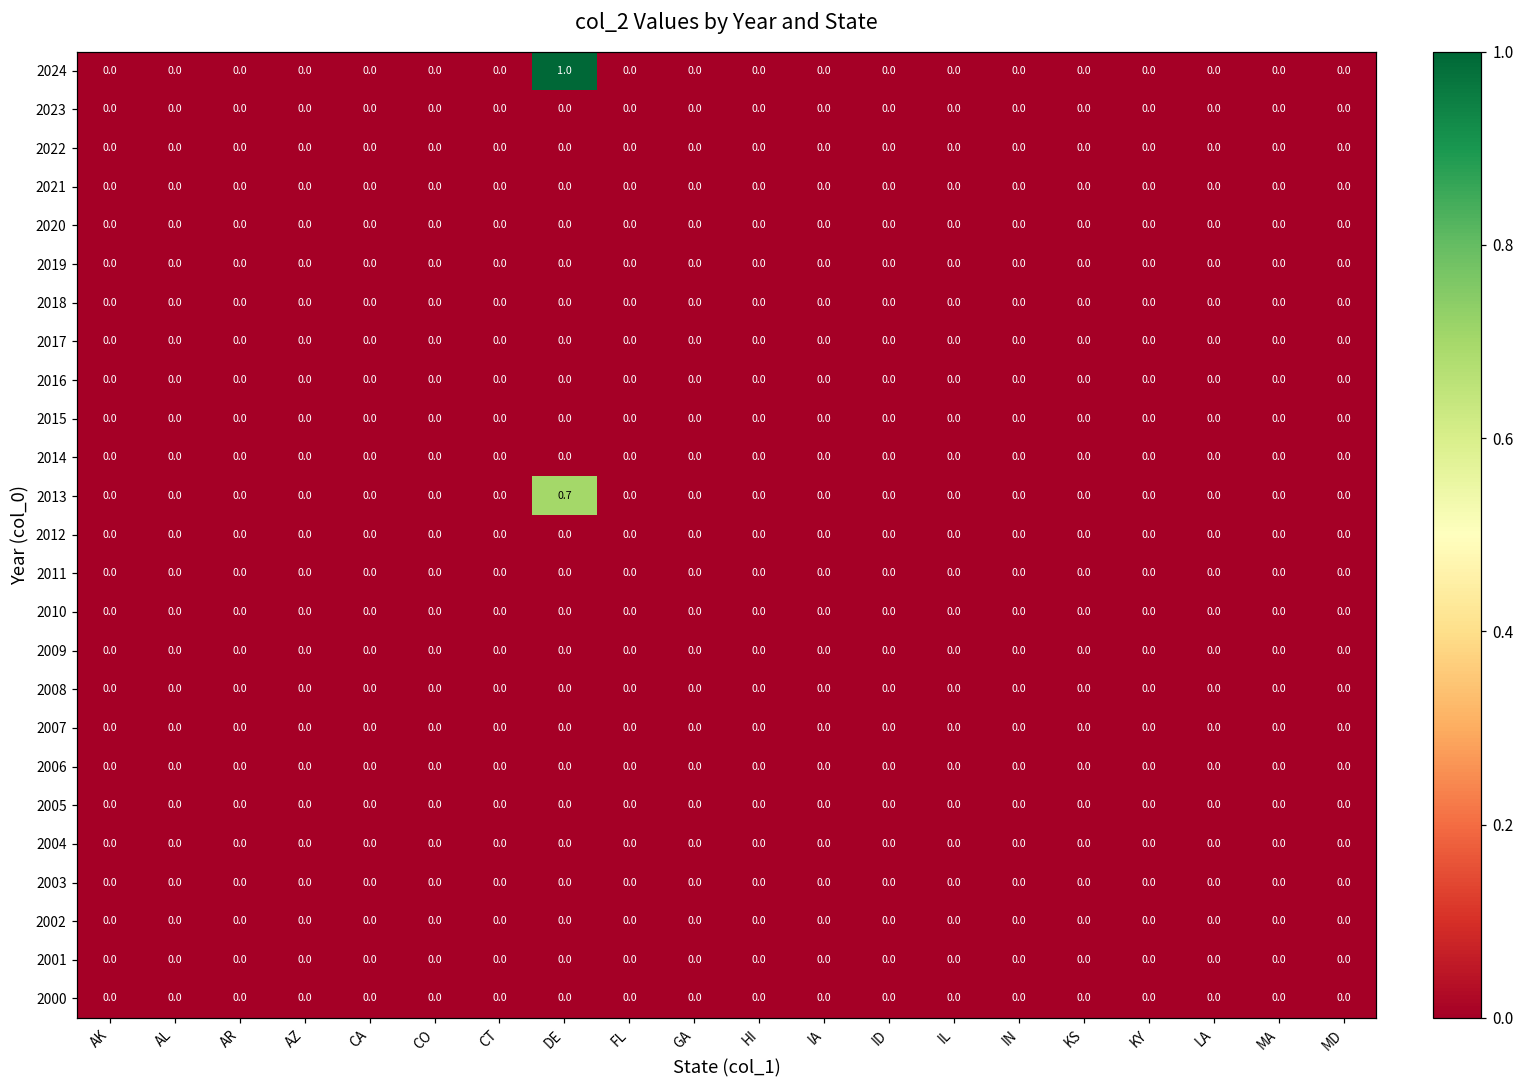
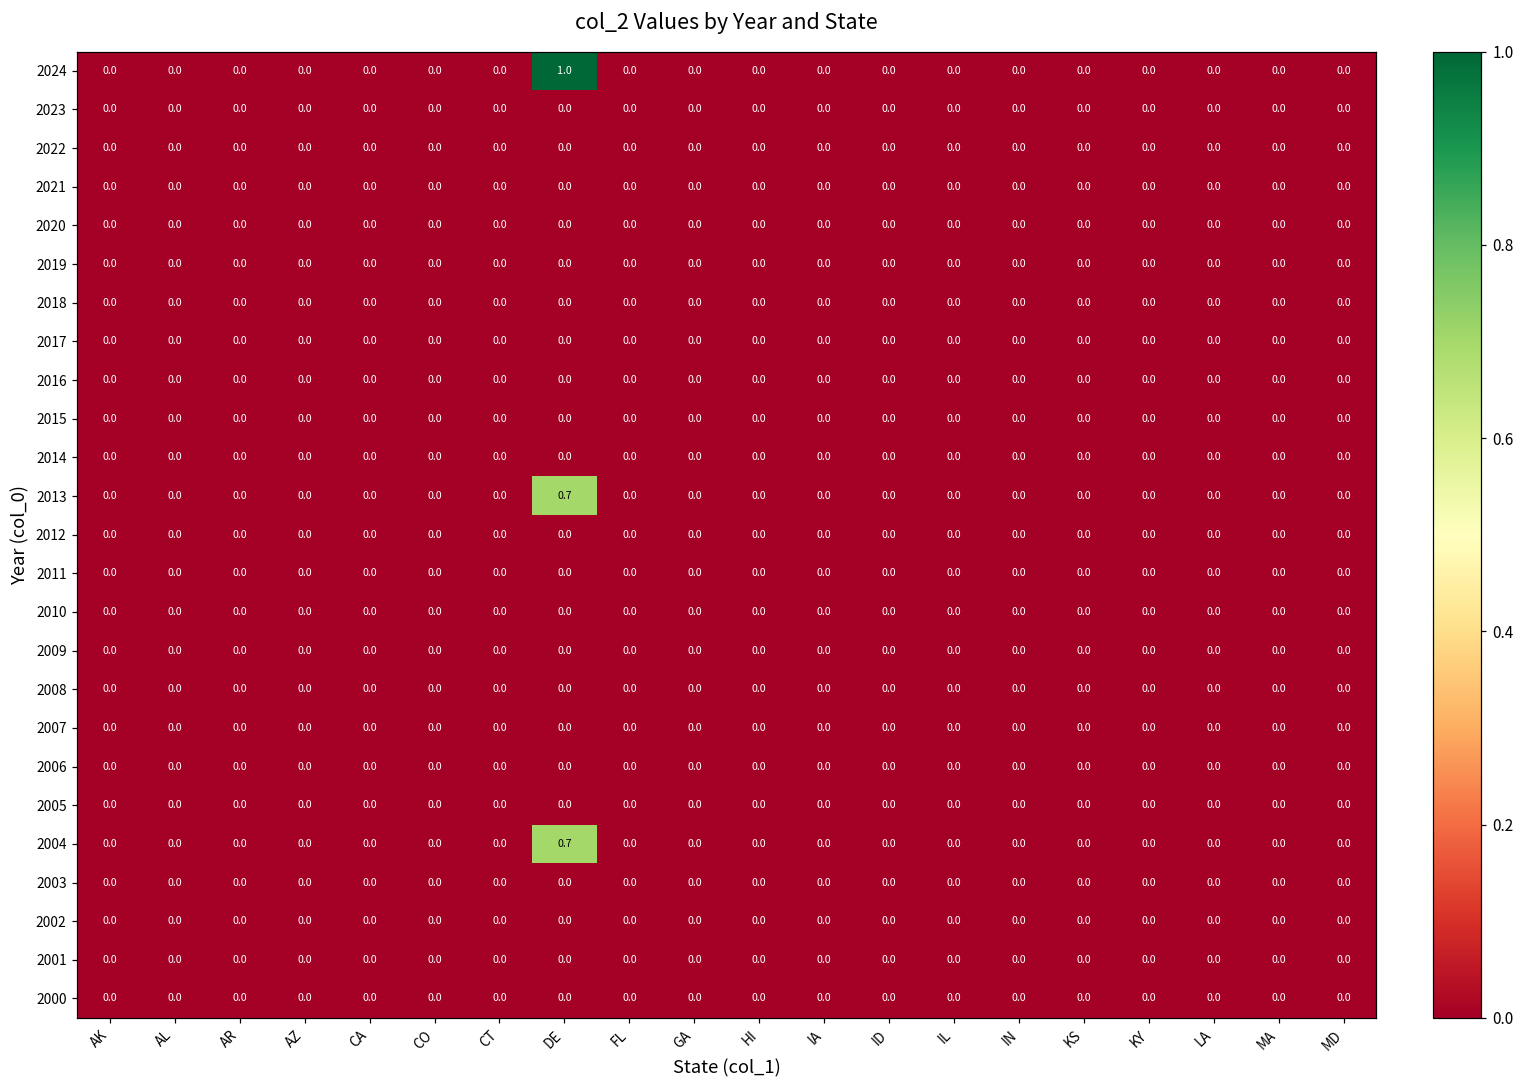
2004, DE: 0.0 -> 0.7
